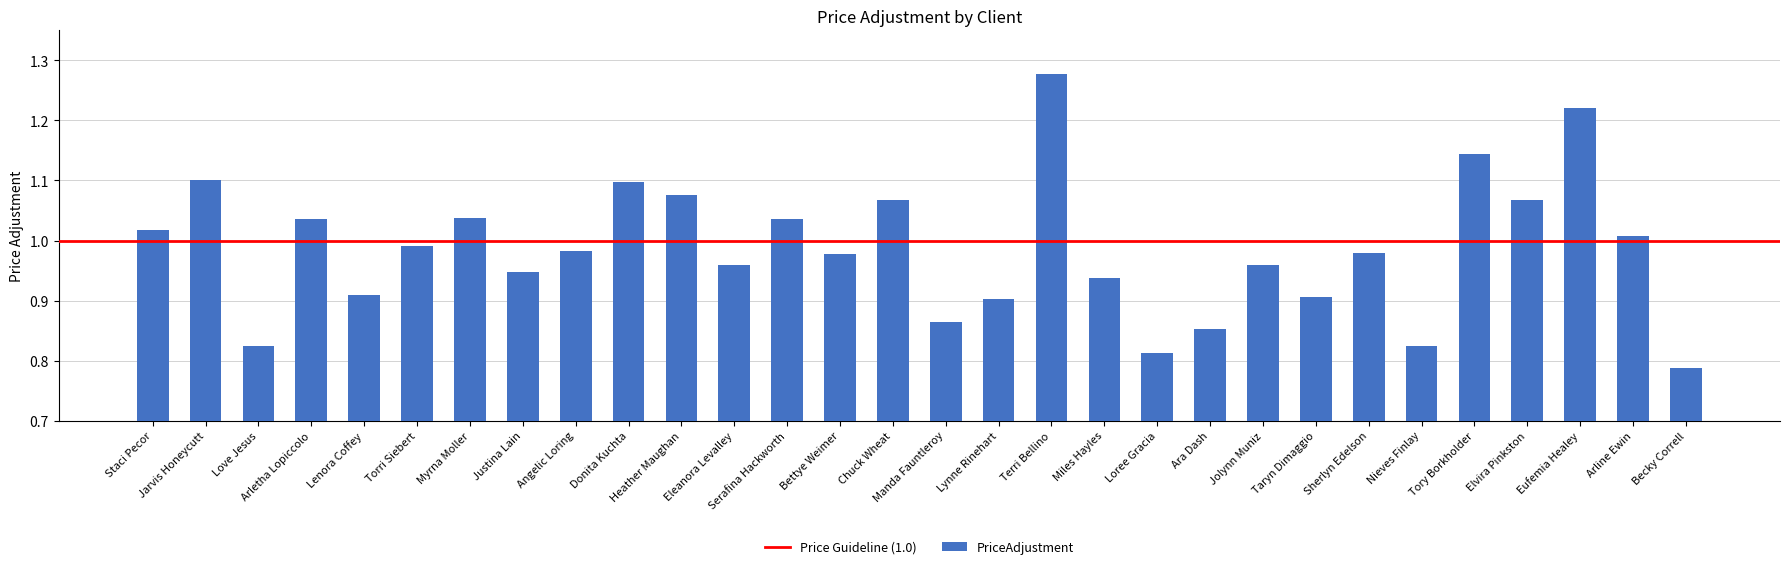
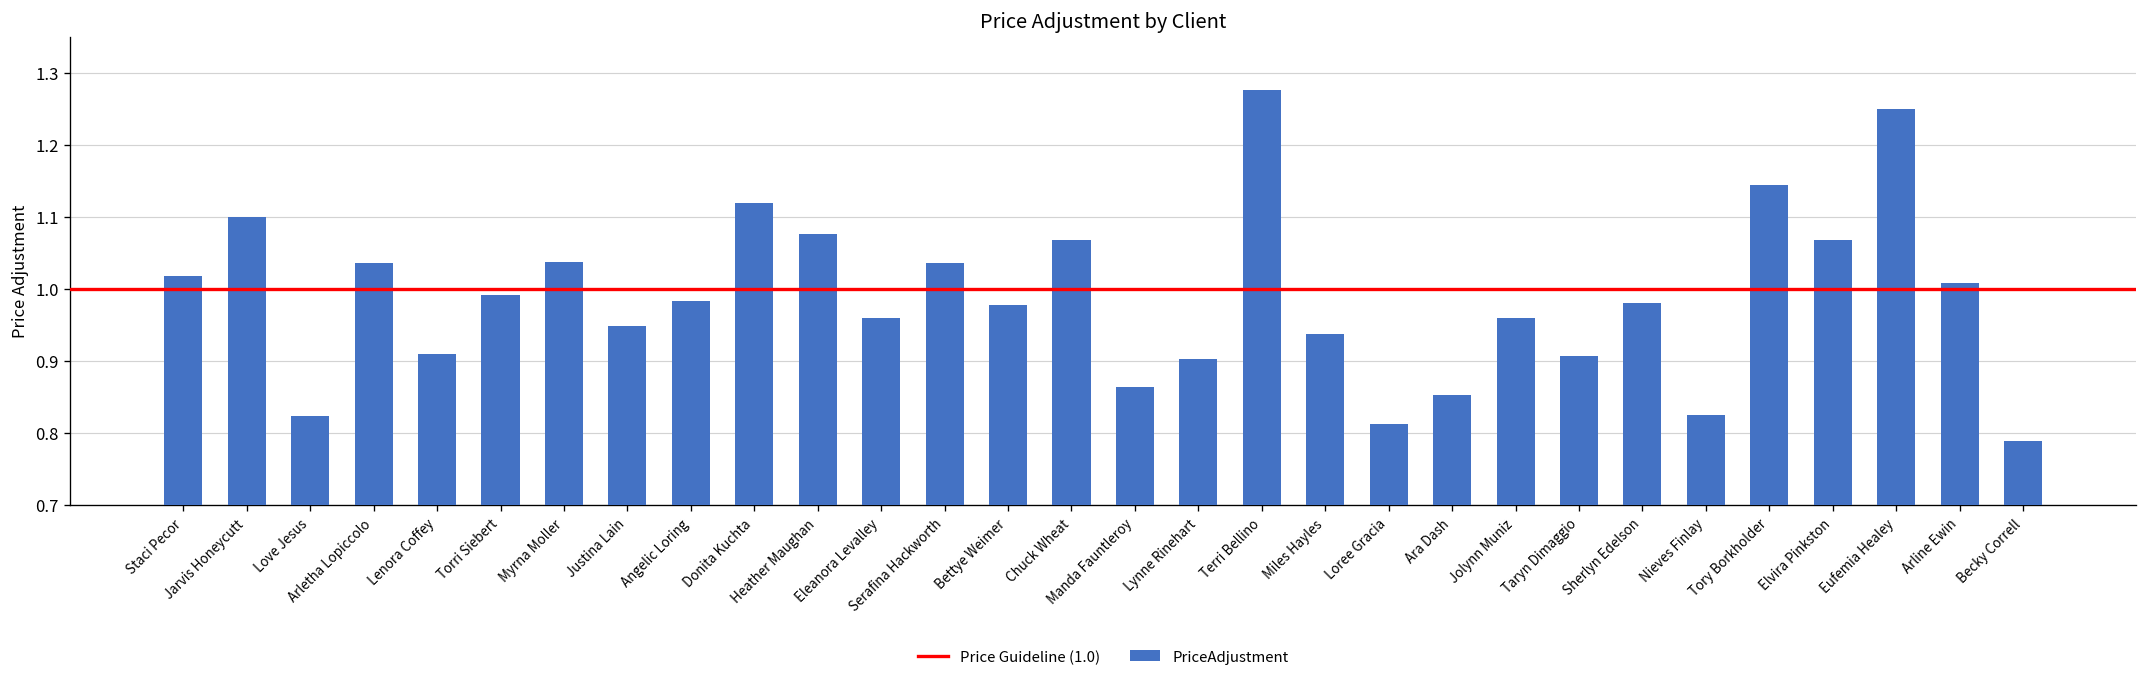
Donita Kuchta: 1.10 -> 1.12
Eufemia Healey: 1.22 -> 1.25
